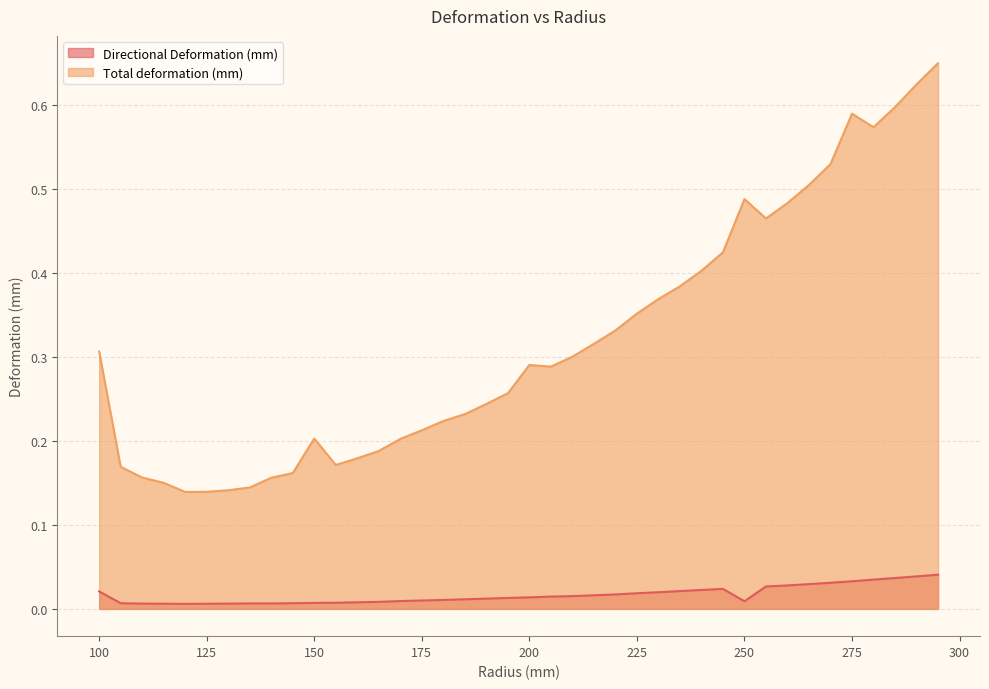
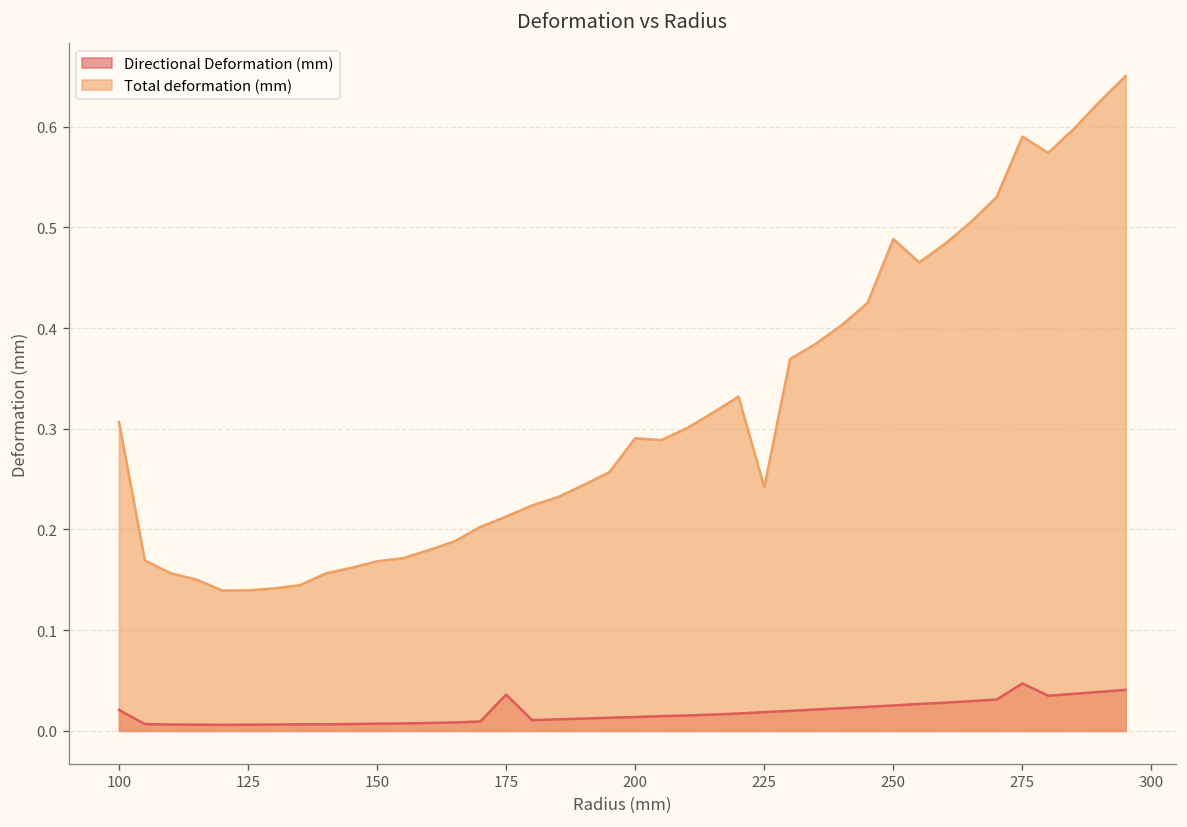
Total deformation (mm), 150: 0.20 -> 0.17
Directional Deformation (mm), 175: 0.01 -> 0.04
Total deformation (mm), 225: 0.35 -> 0.24
Directional Deformation (mm), 250: 0.01 -> 0.03
Directional Deformation (mm), 275: 0.03 -> 0.05
